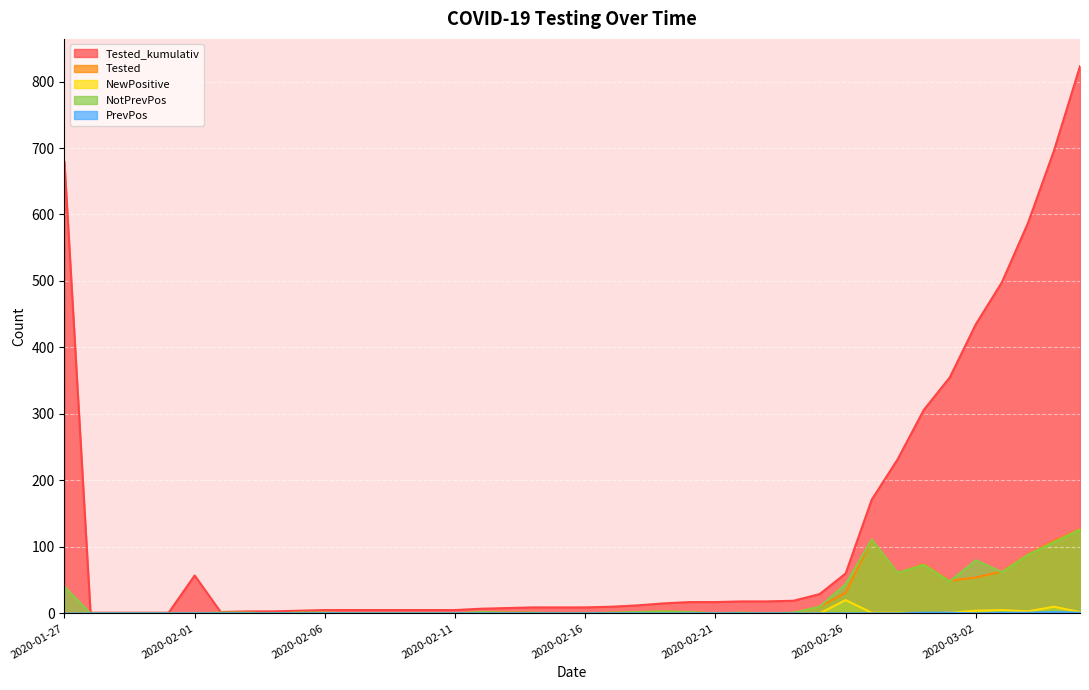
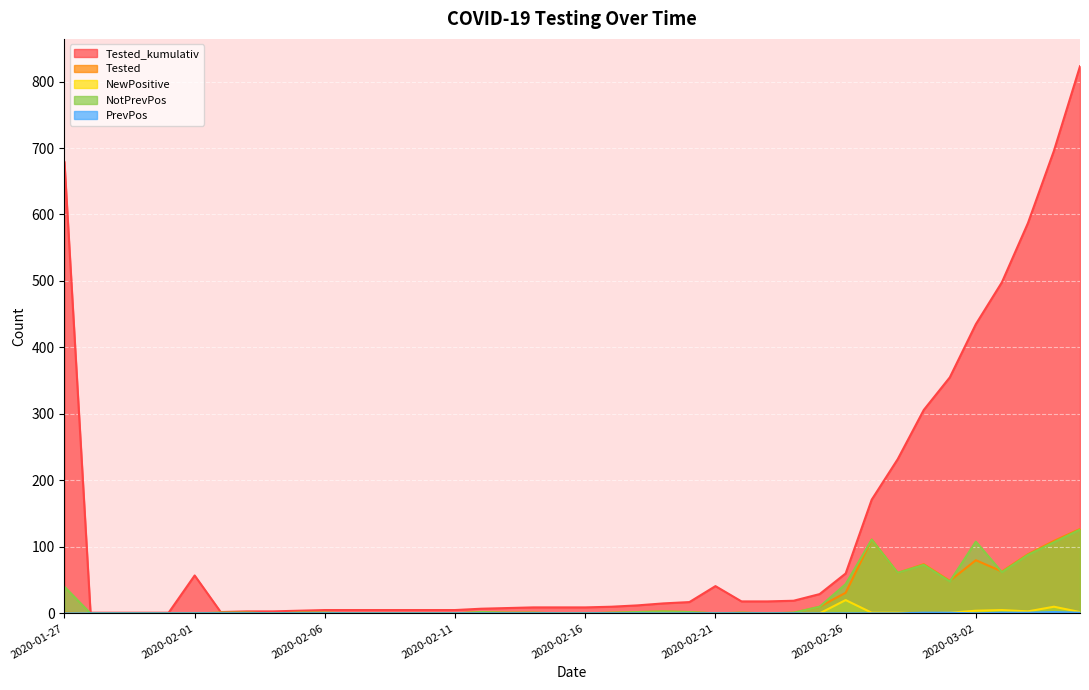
Tested_kumulativ, 2020-02-21: 20 -> 40
Tested, 2020-03-02: 50 -> 80
NotPrevPos, 2020-03-02: 80 -> 110
